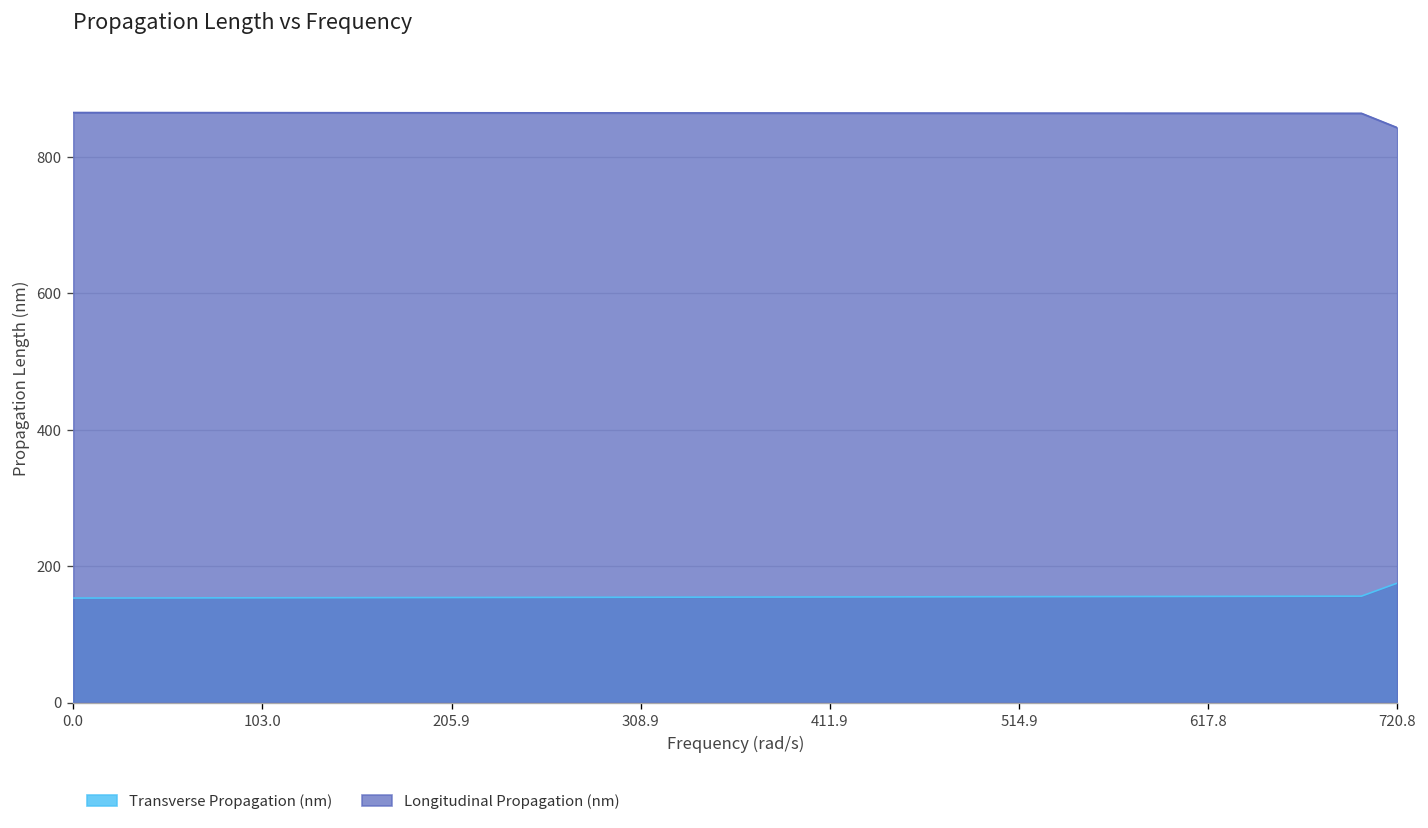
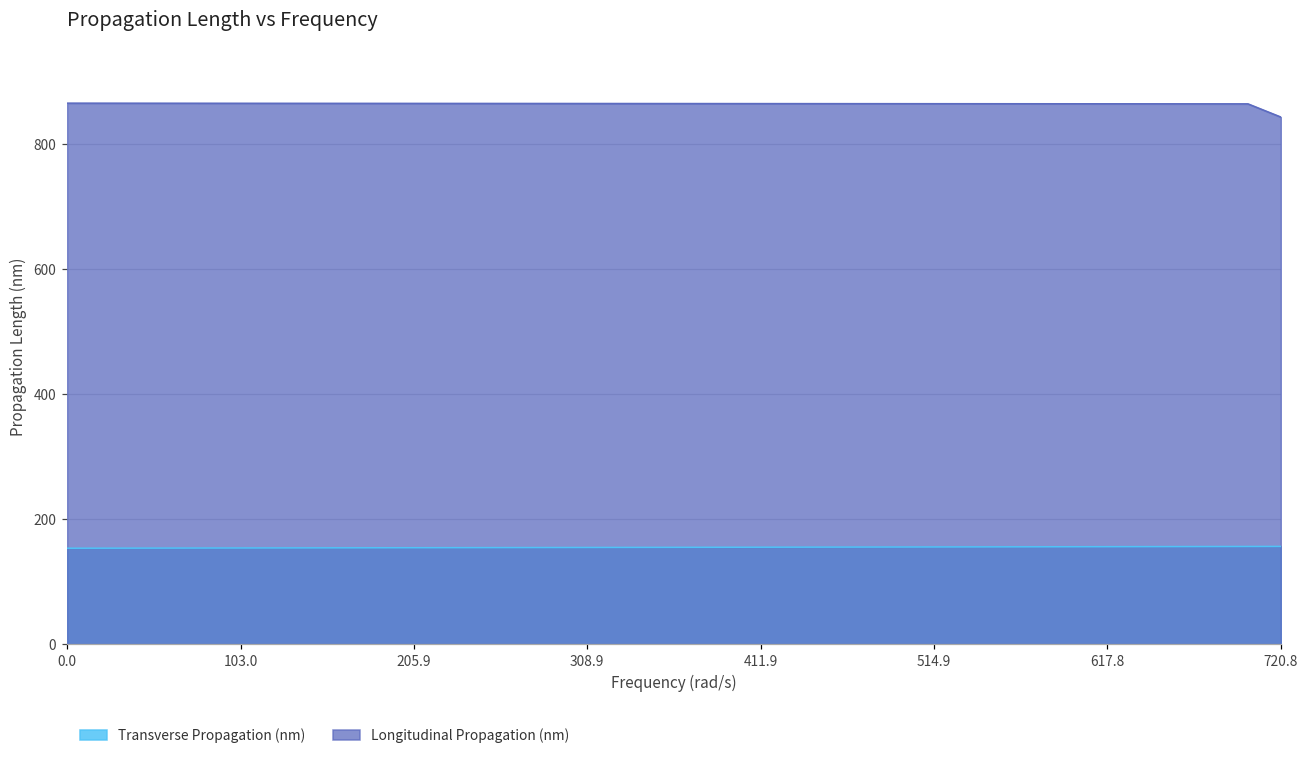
Transverse Propagation (nm), 720.8: 180 -> 160
